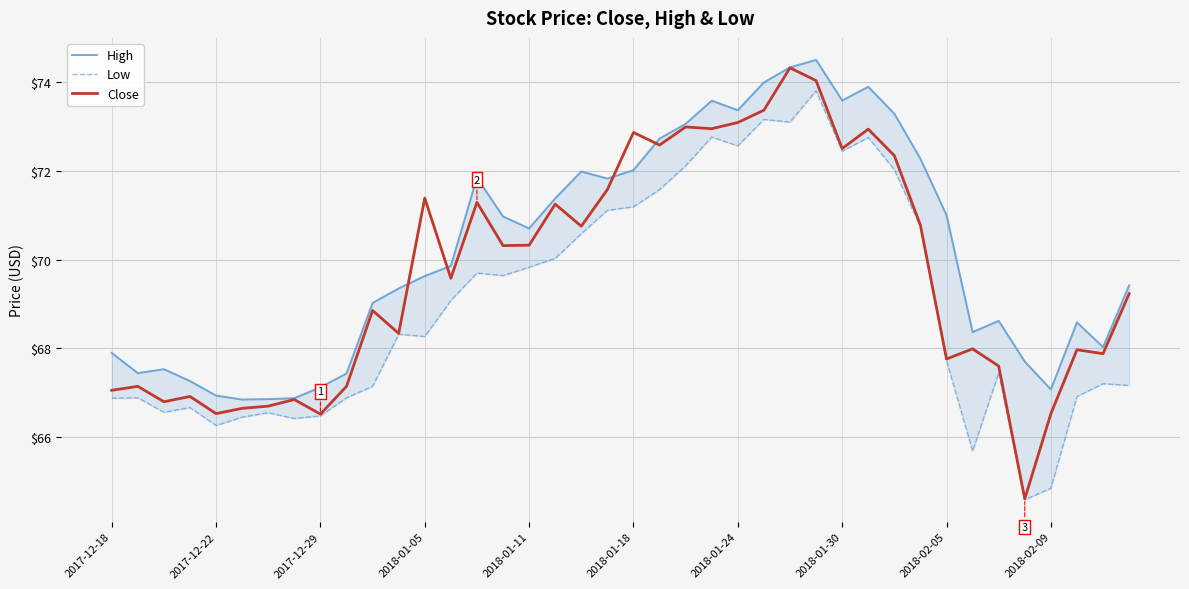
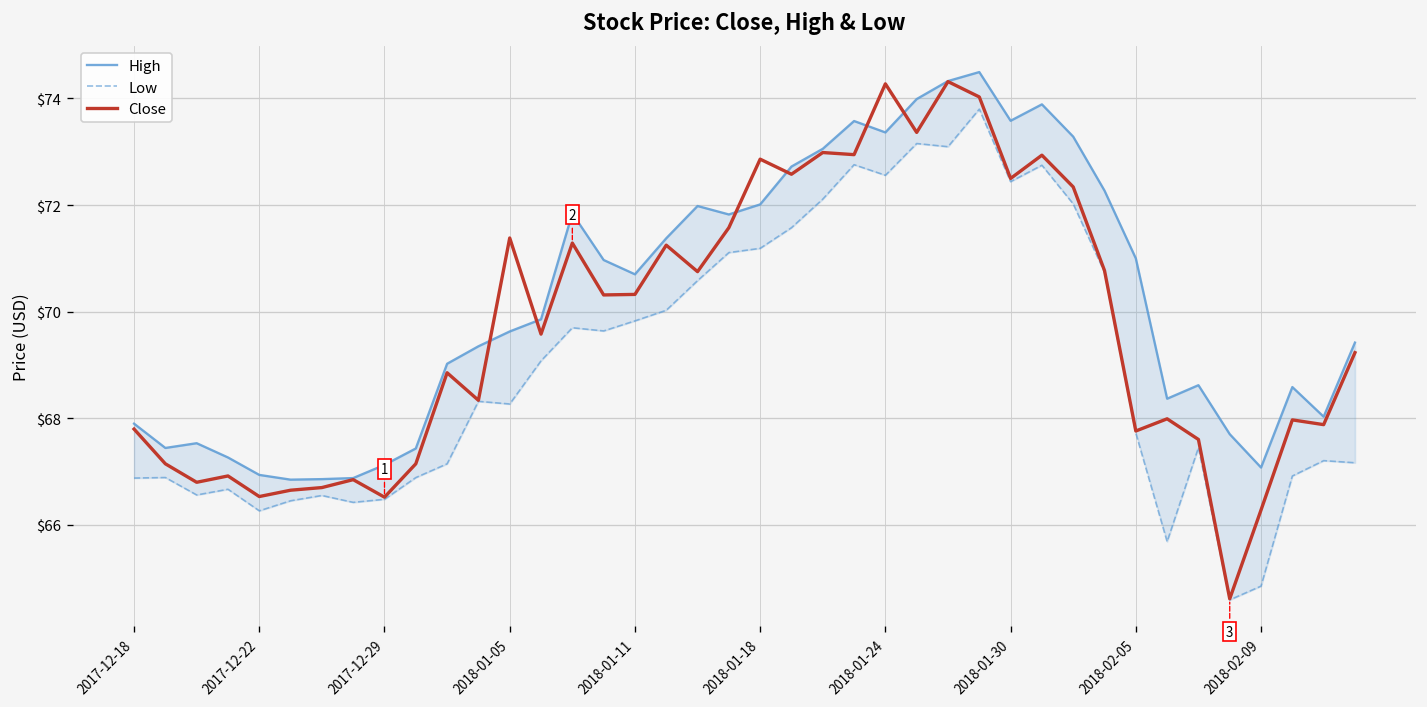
Close, 2017-12-18: $67.1 -> $67.8
Close, 2018-01-24: $73.1 -> $74.3
Close, 2018-02-09: $66.5 -> $66.3
